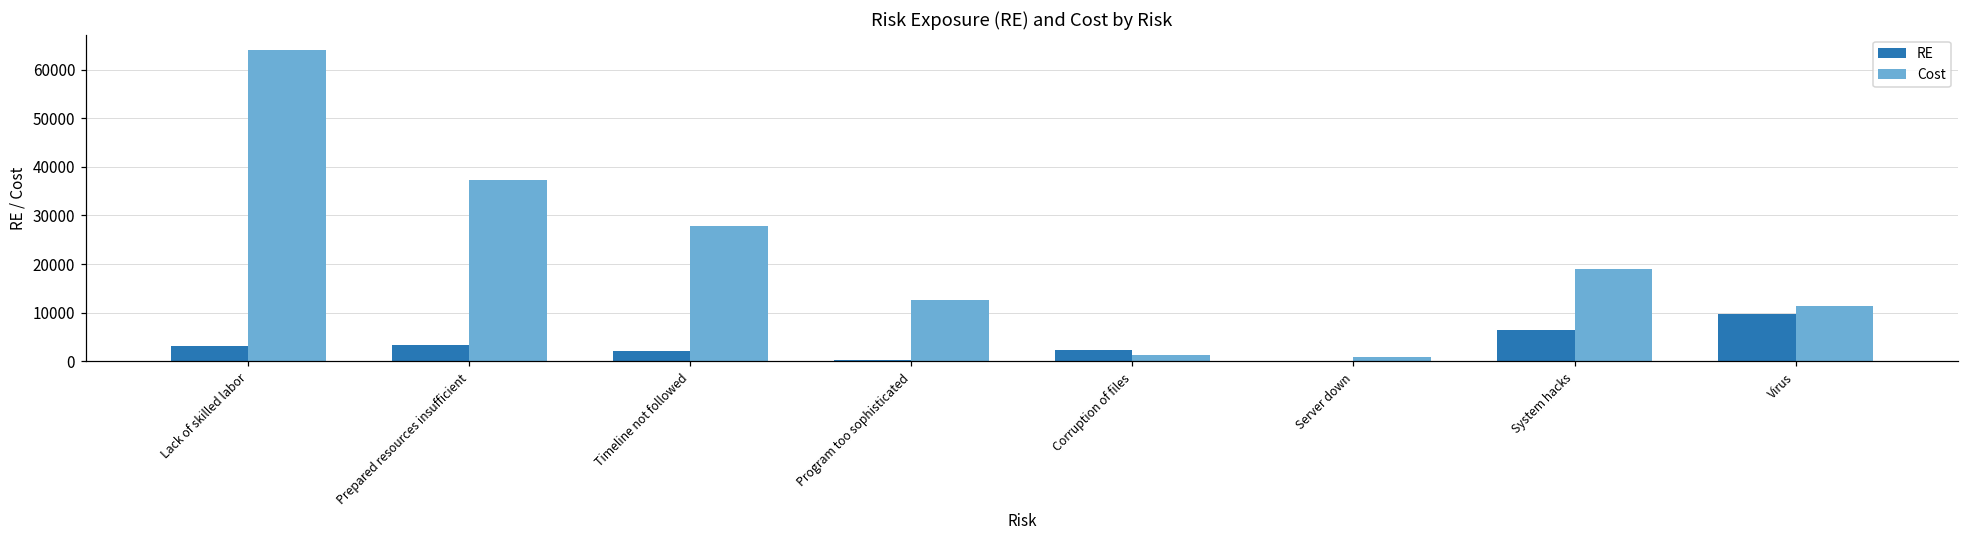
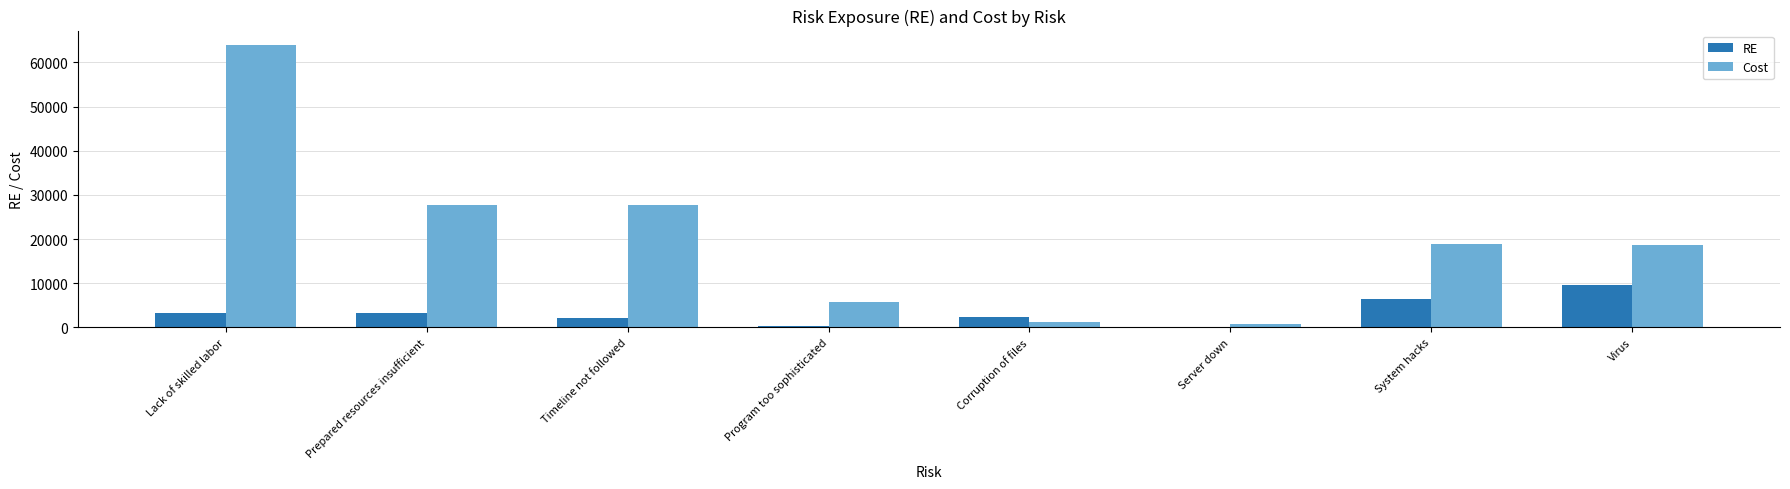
Cost, Prepared resources insufficient: 37000 -> 28000
Cost, Program too sophisticated: 13000 -> 6000
Cost, Virus: 11000 -> 19000
